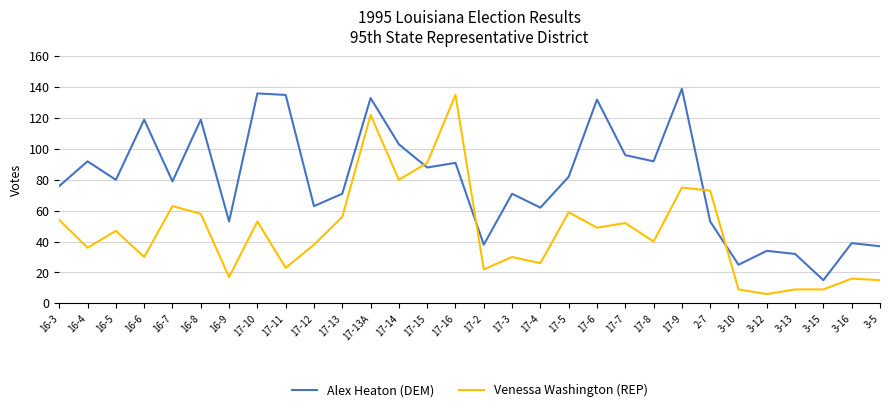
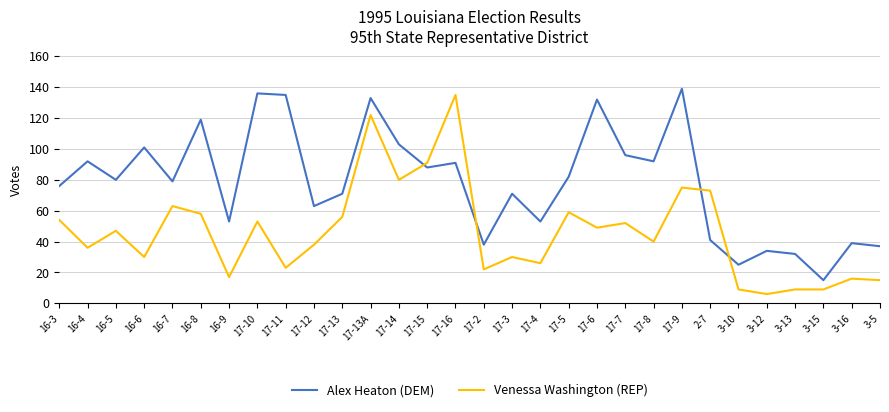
Alex Heaton (DEM), 16-6: 119 -> 101
Alex Heaton (DEM), 17-4: 62 -> 53
Alex Heaton (DEM), 2-7: 53 -> 41
